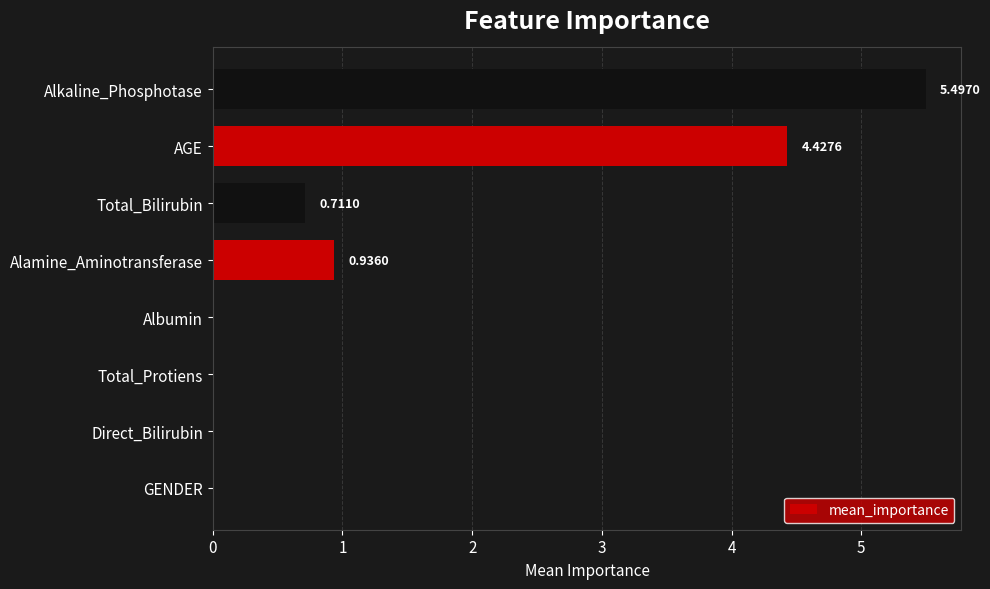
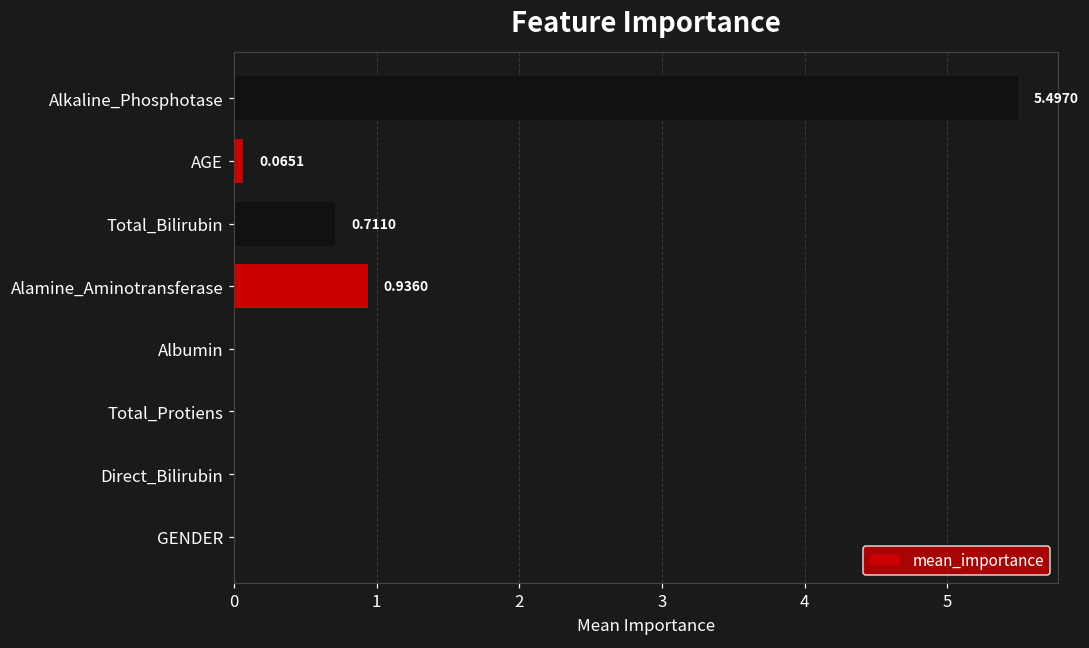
AGE: 4.4276 -> 0.0651
